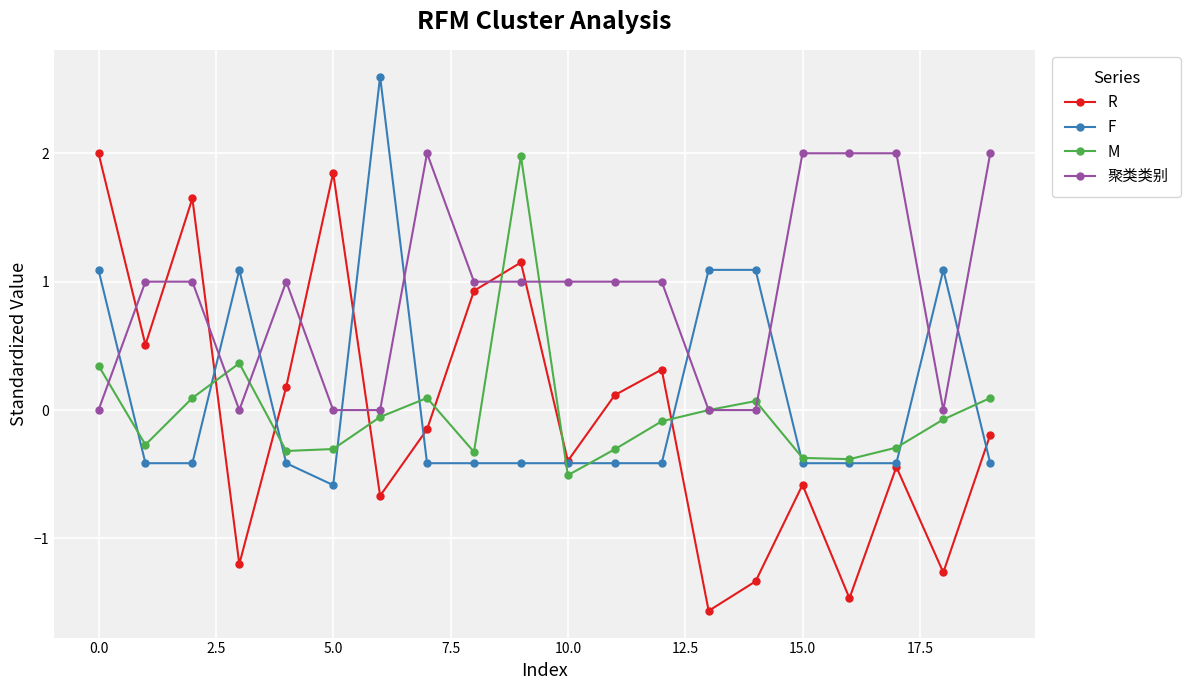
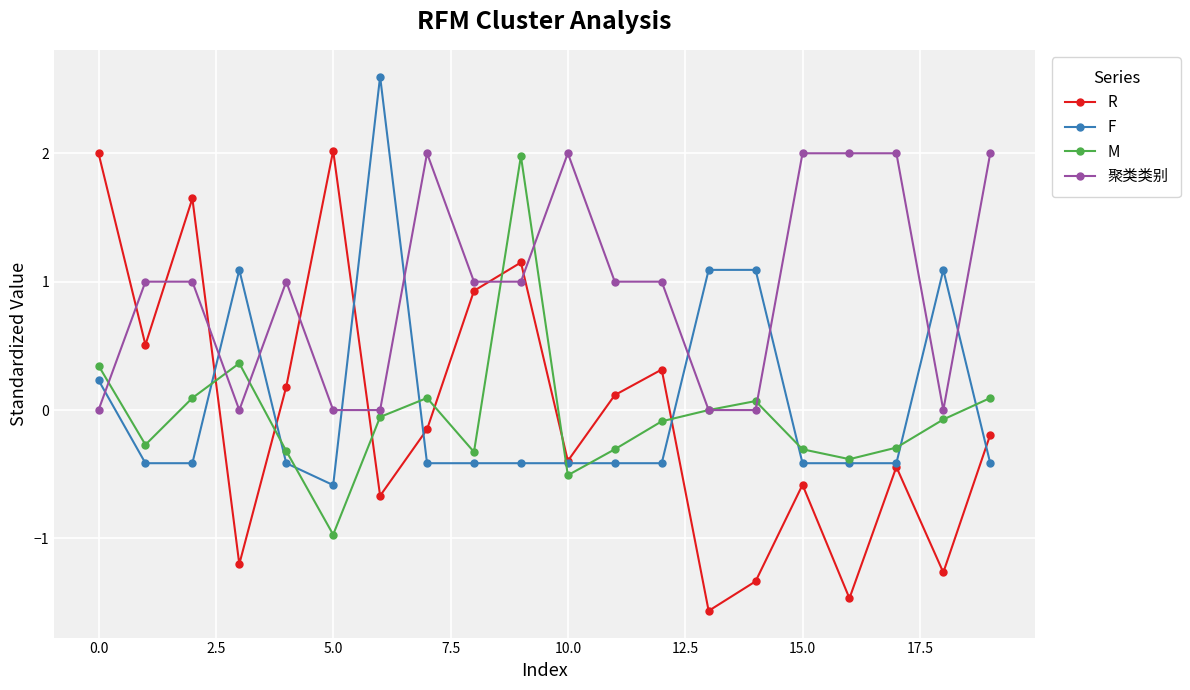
F, 0.0: 1.09 -> 0.23
R, 5.0: 1.85 -> 2.02
M, 5.0: -0.30 -> -0.97
聚类类别, 10.0: 1 -> 2
M, 15.0: -0.37 -> -0.31
